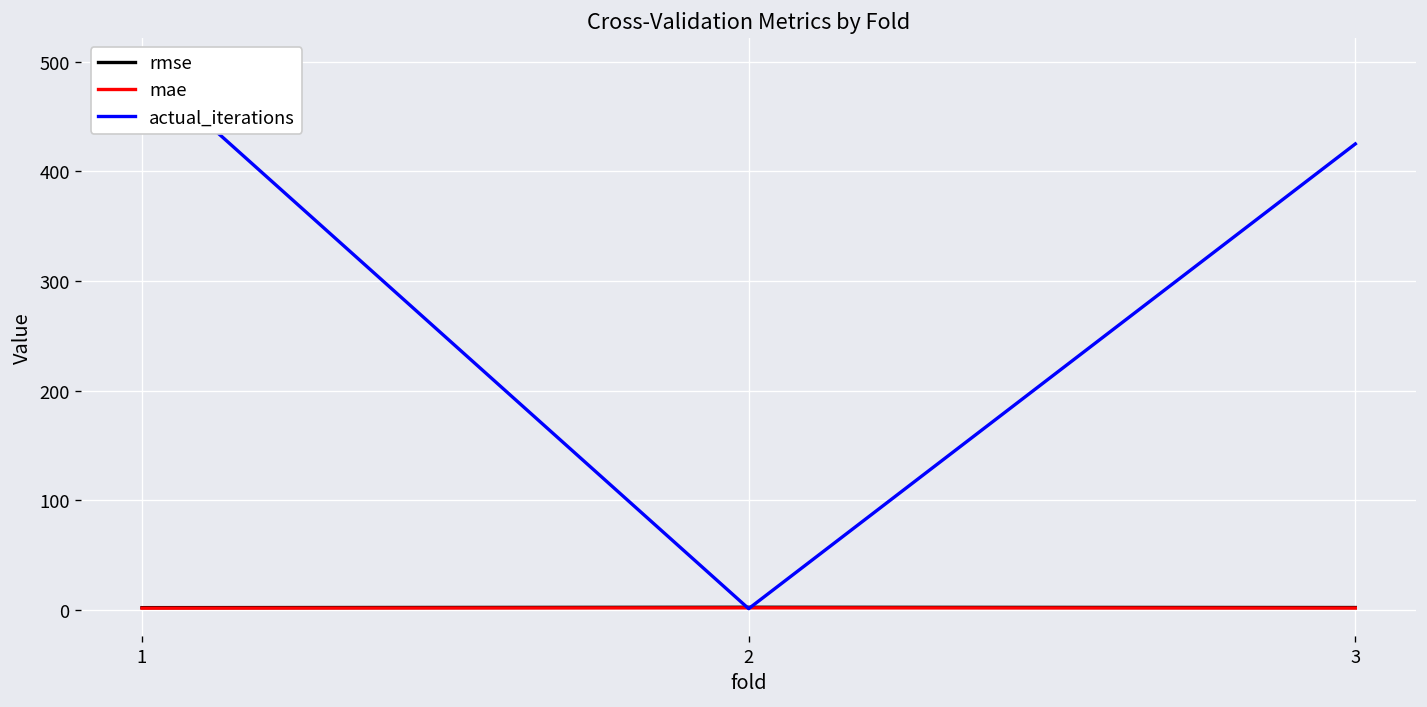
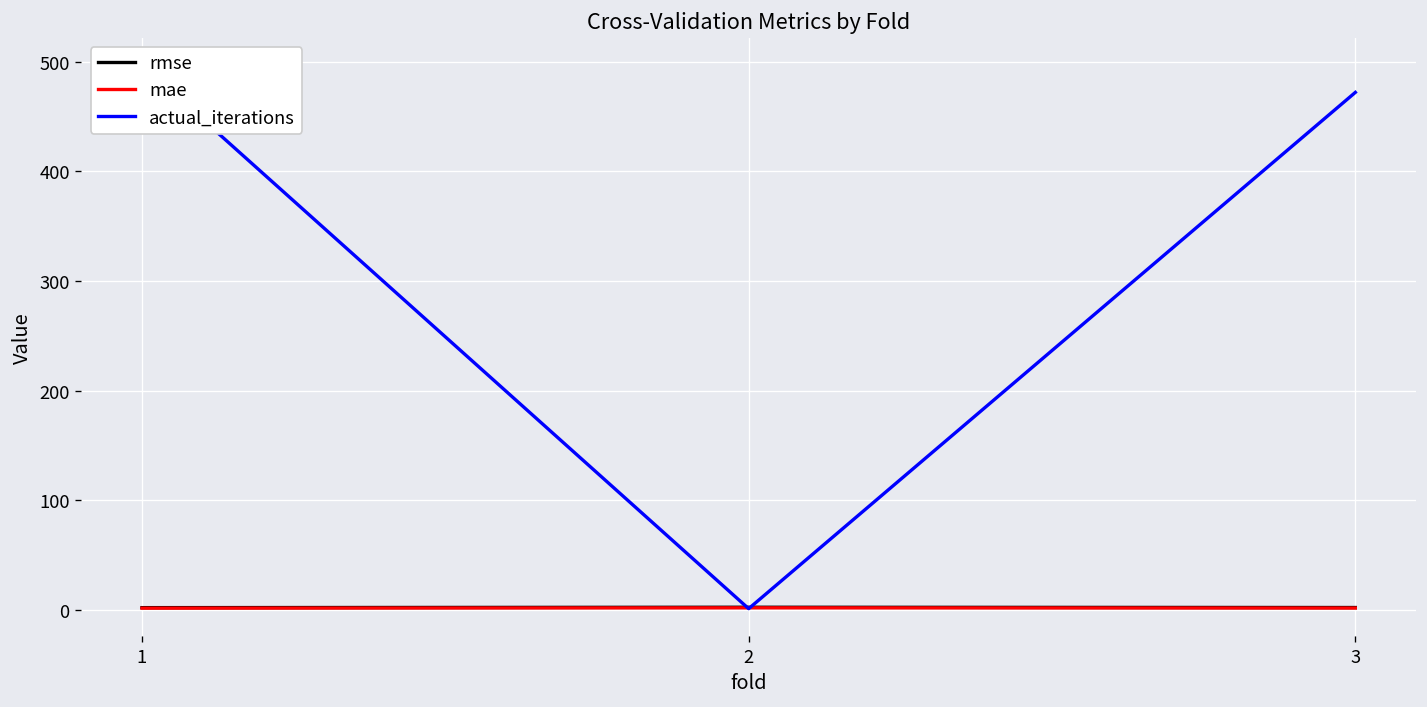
actual_iterations, 3: 430 -> 470
